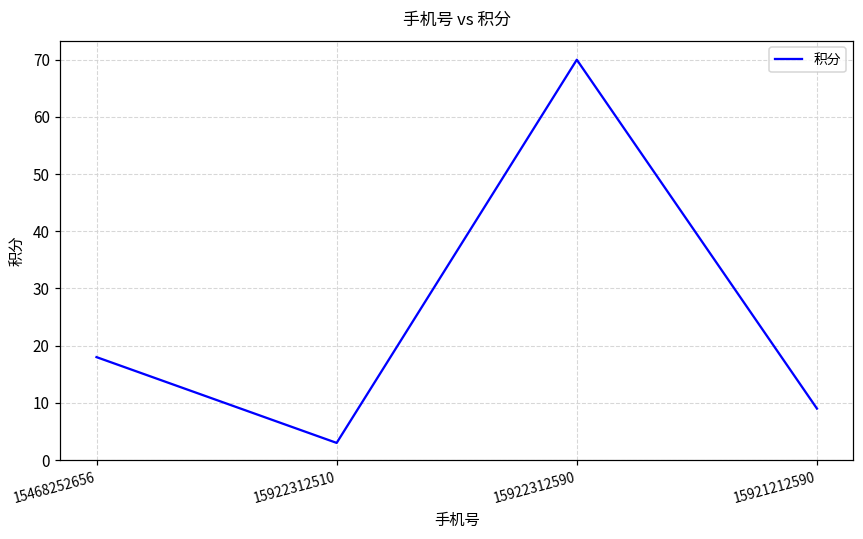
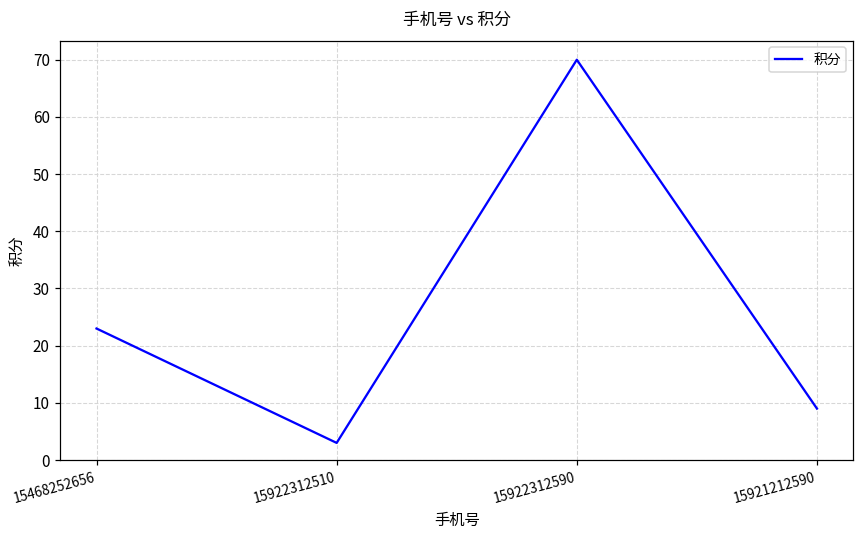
15468252656: 18 -> 23
